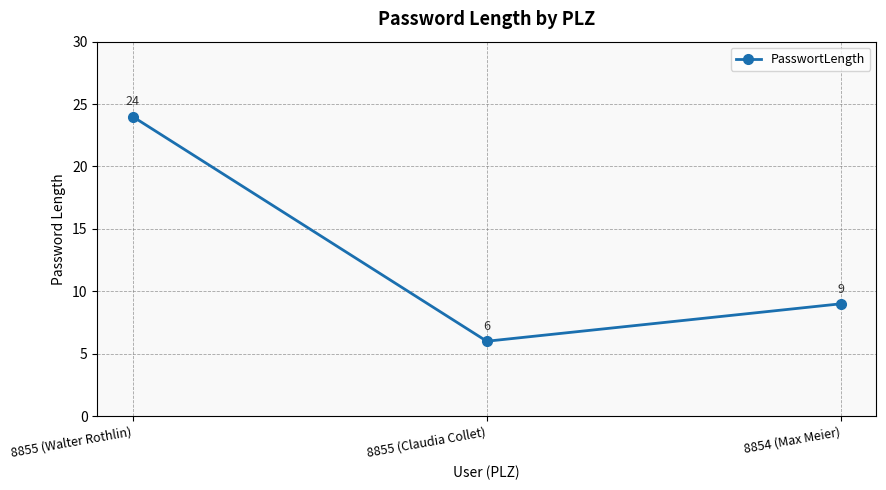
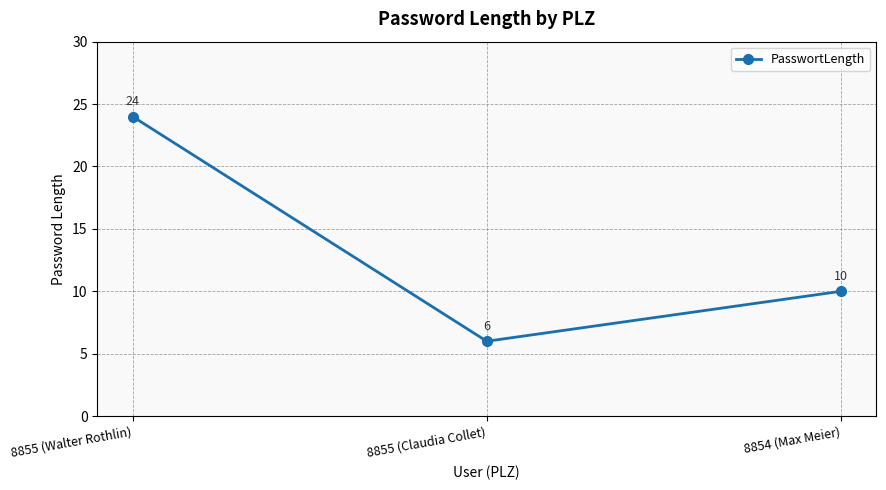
8854 (Max Meier): 9 -> 10
